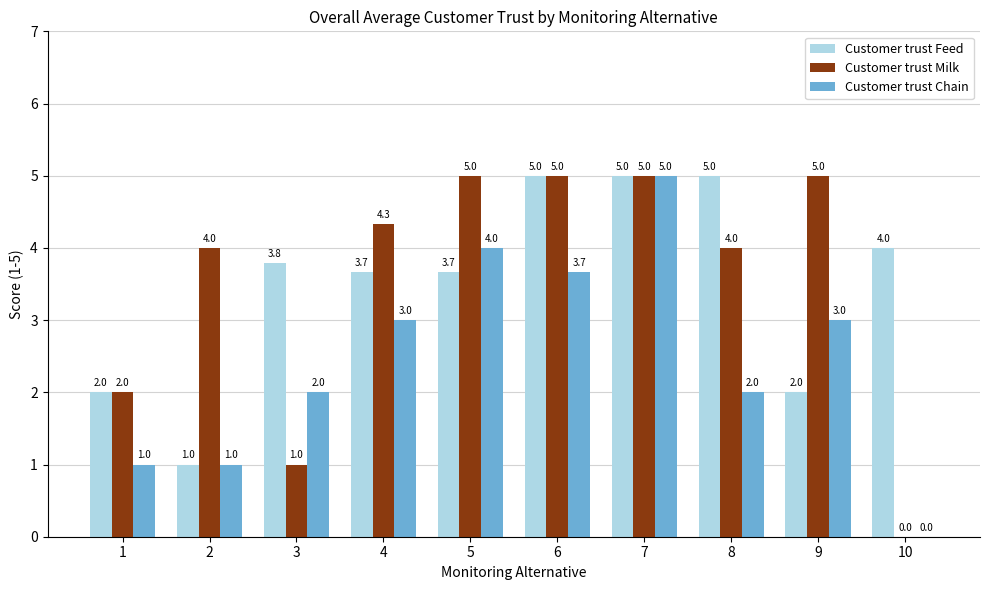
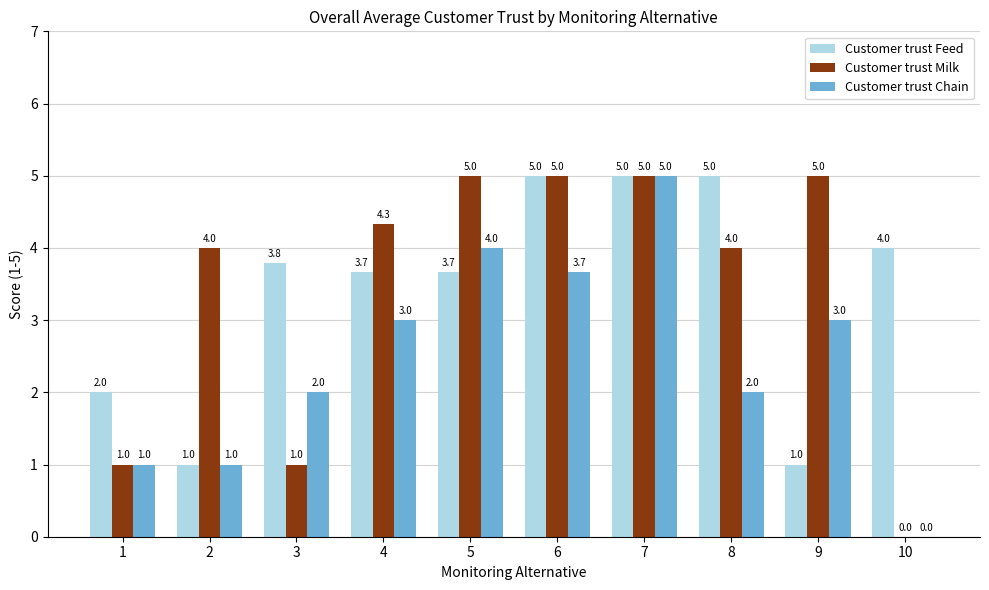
Customer trust Milk, 1: 2.0 -> 1.0
Customer trust Feed, 9: 2.0 -> 1.0
